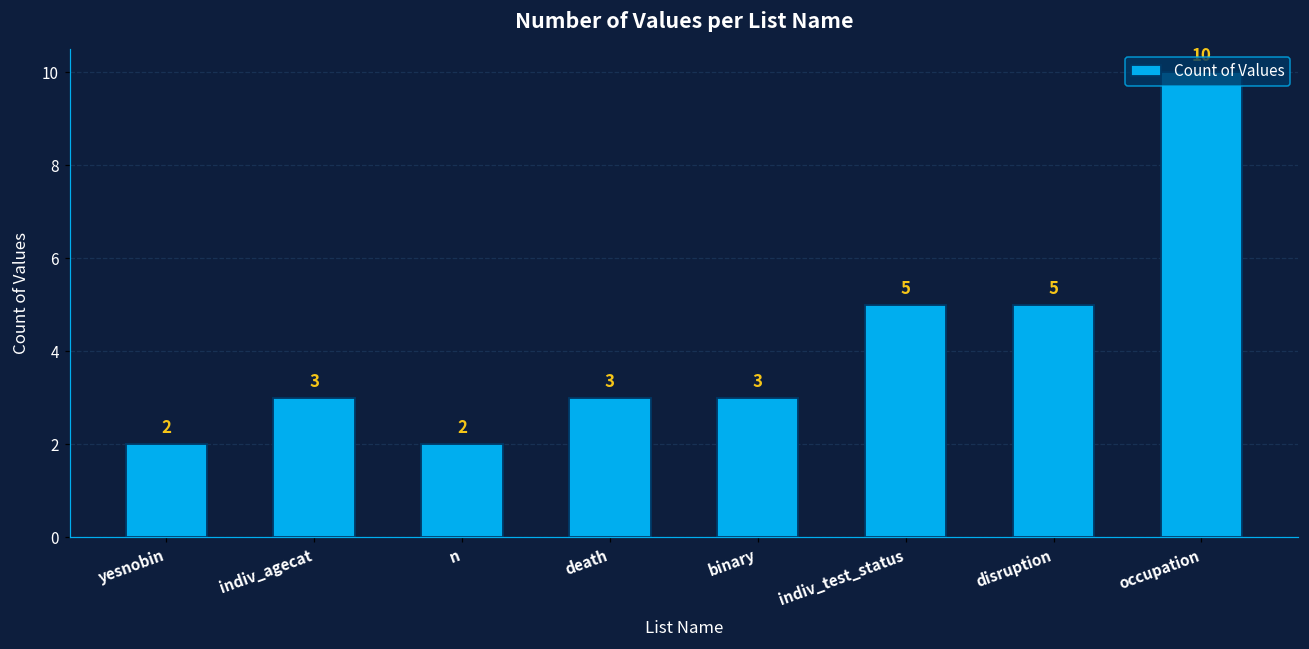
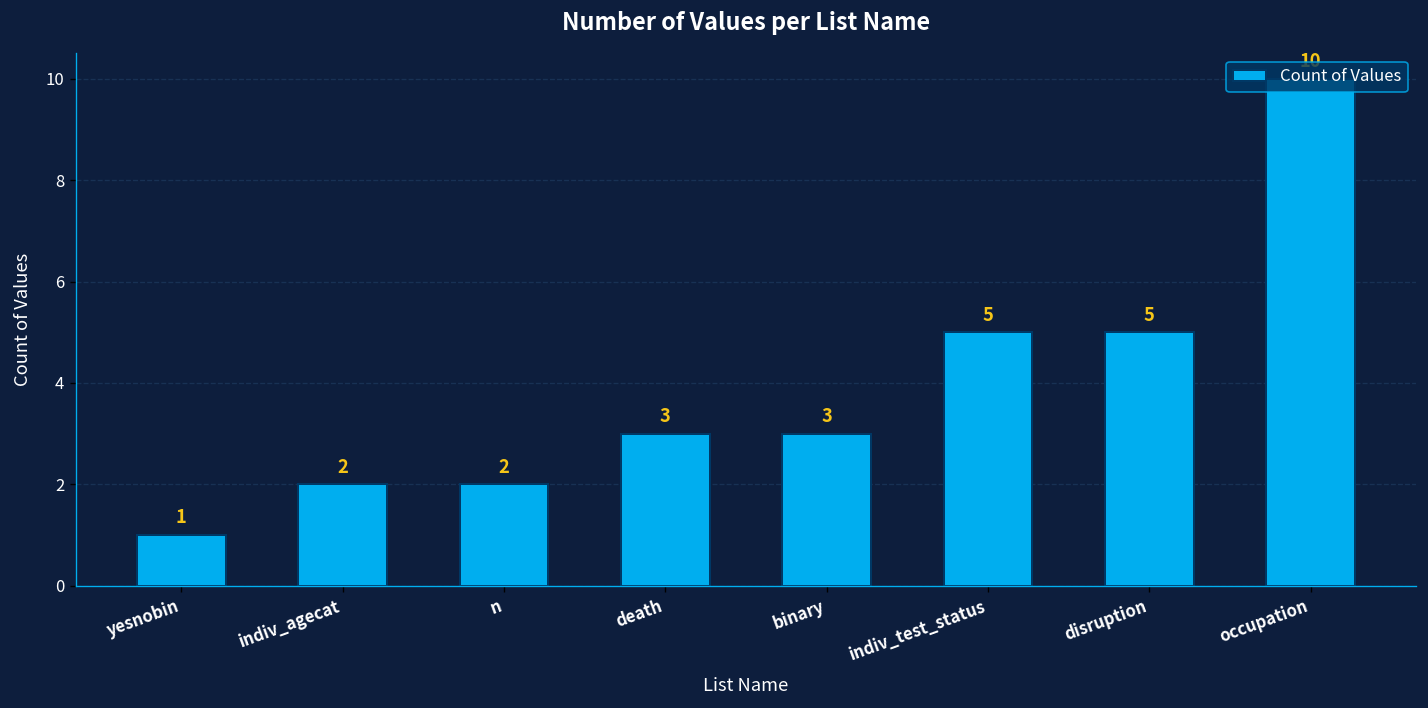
yesnobin: 2 -> 1
indiv_agecat: 3 -> 2
